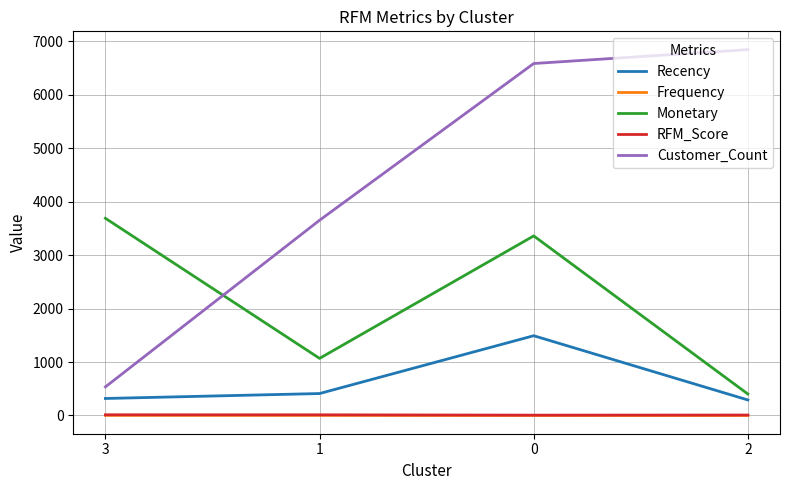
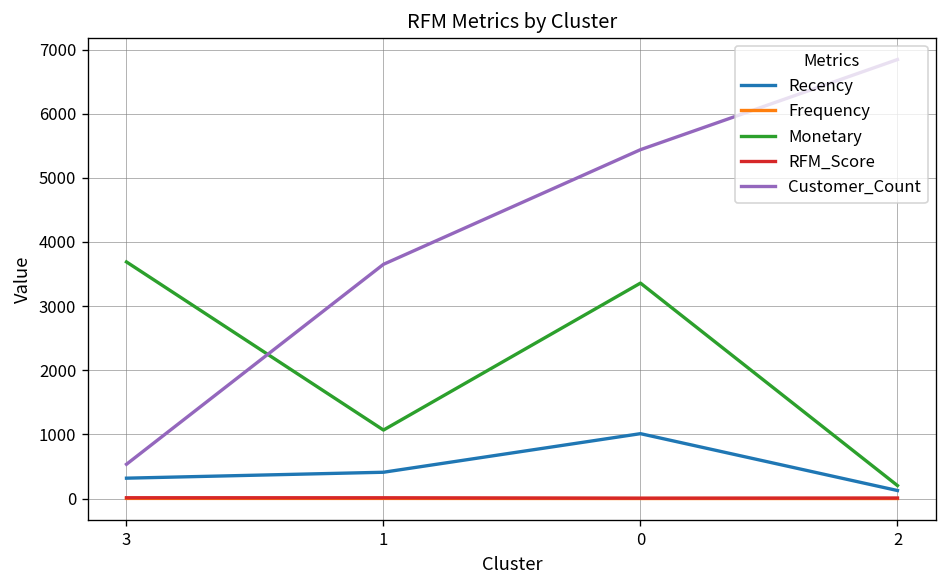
Recency, 0: 1500 -> 1000
Customer_Count, 0: 6600 -> 5400
Recency, 2: 300 -> 100
Monetary, 2: 400 -> 200
